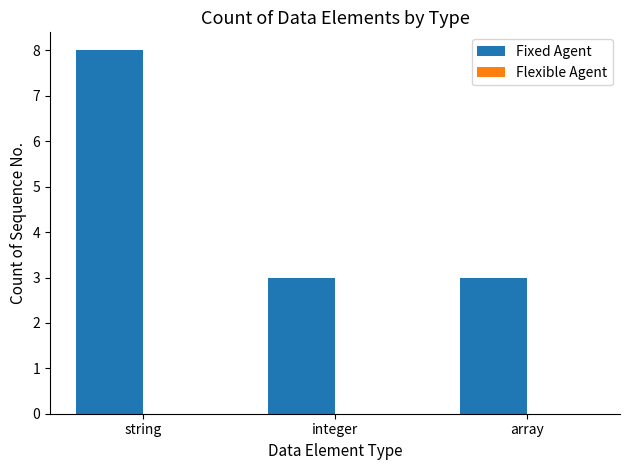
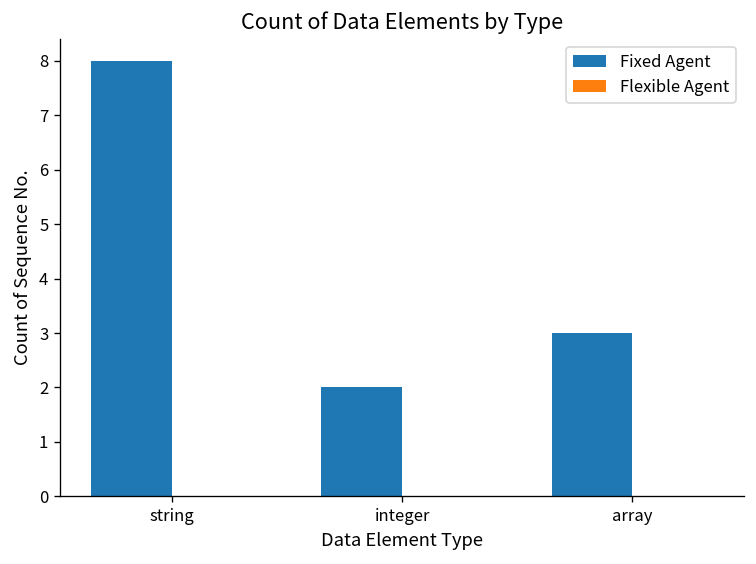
Fixed Agent, integer: 3 -> 2
